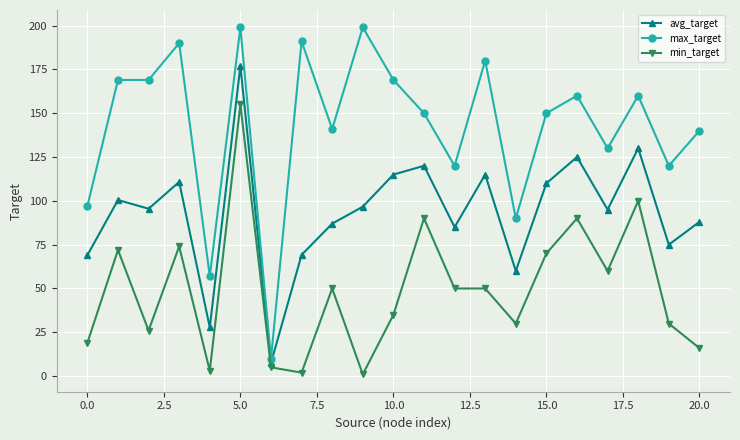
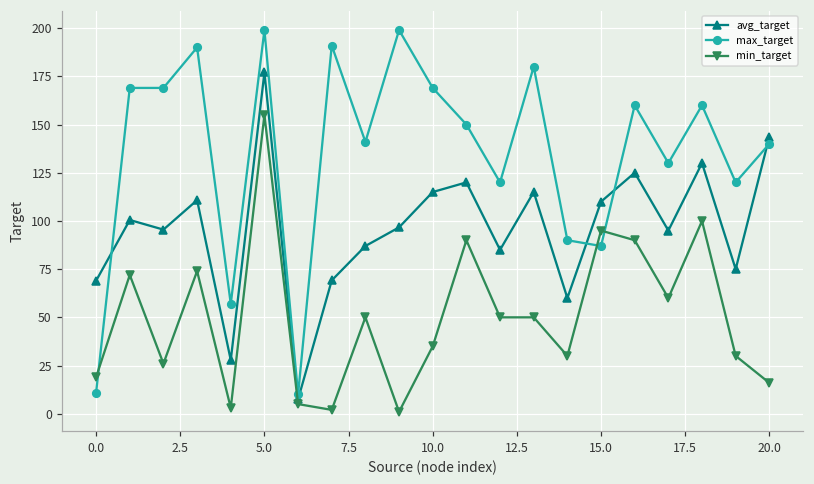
max_target, 0.0: 97 -> 11
max_target, 15.0: 150 -> 87
min_target, 15.0: 70 -> 95
avg_target, 20.0: 88 -> 144
